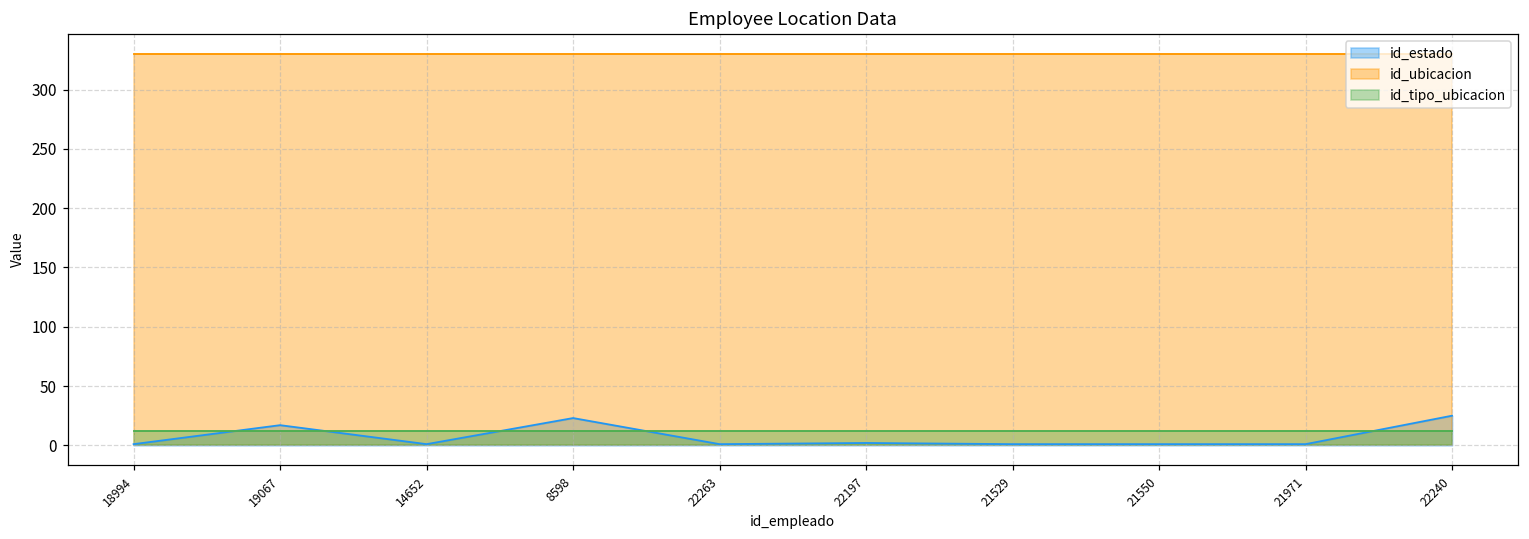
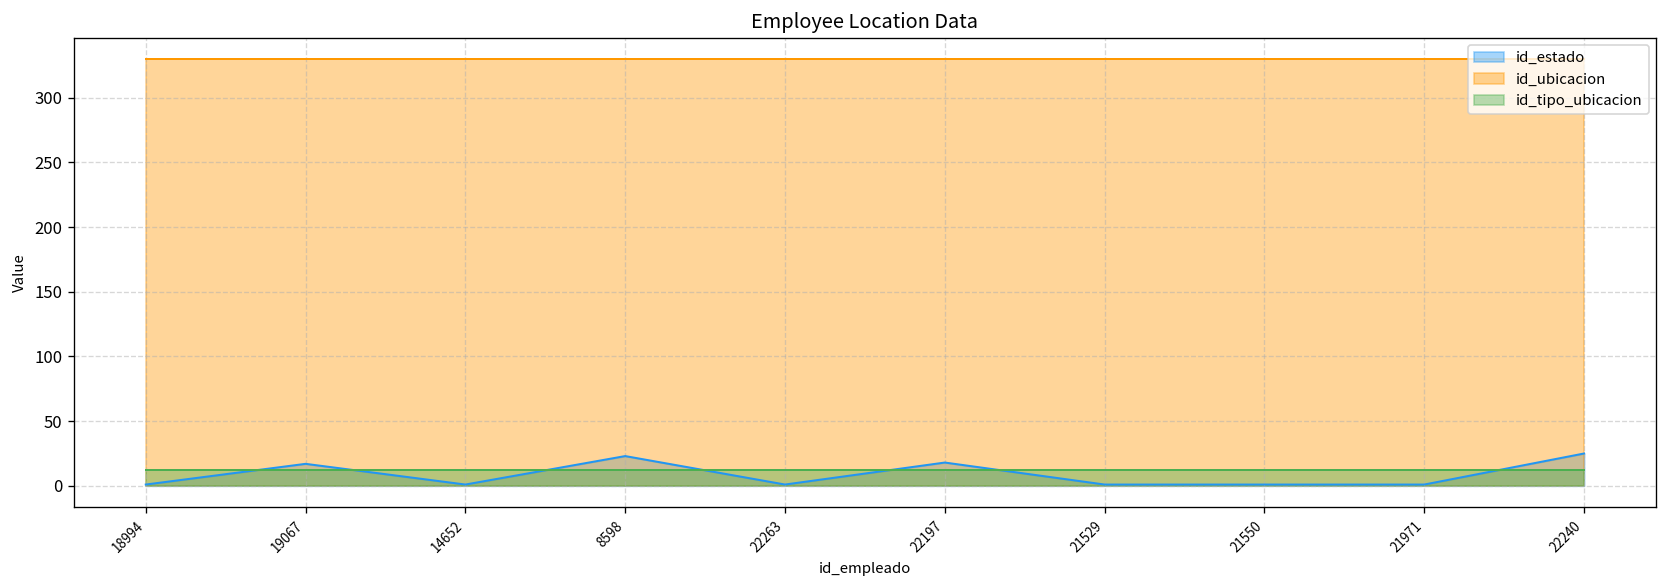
id_estado, 22197: 2 -> 18
